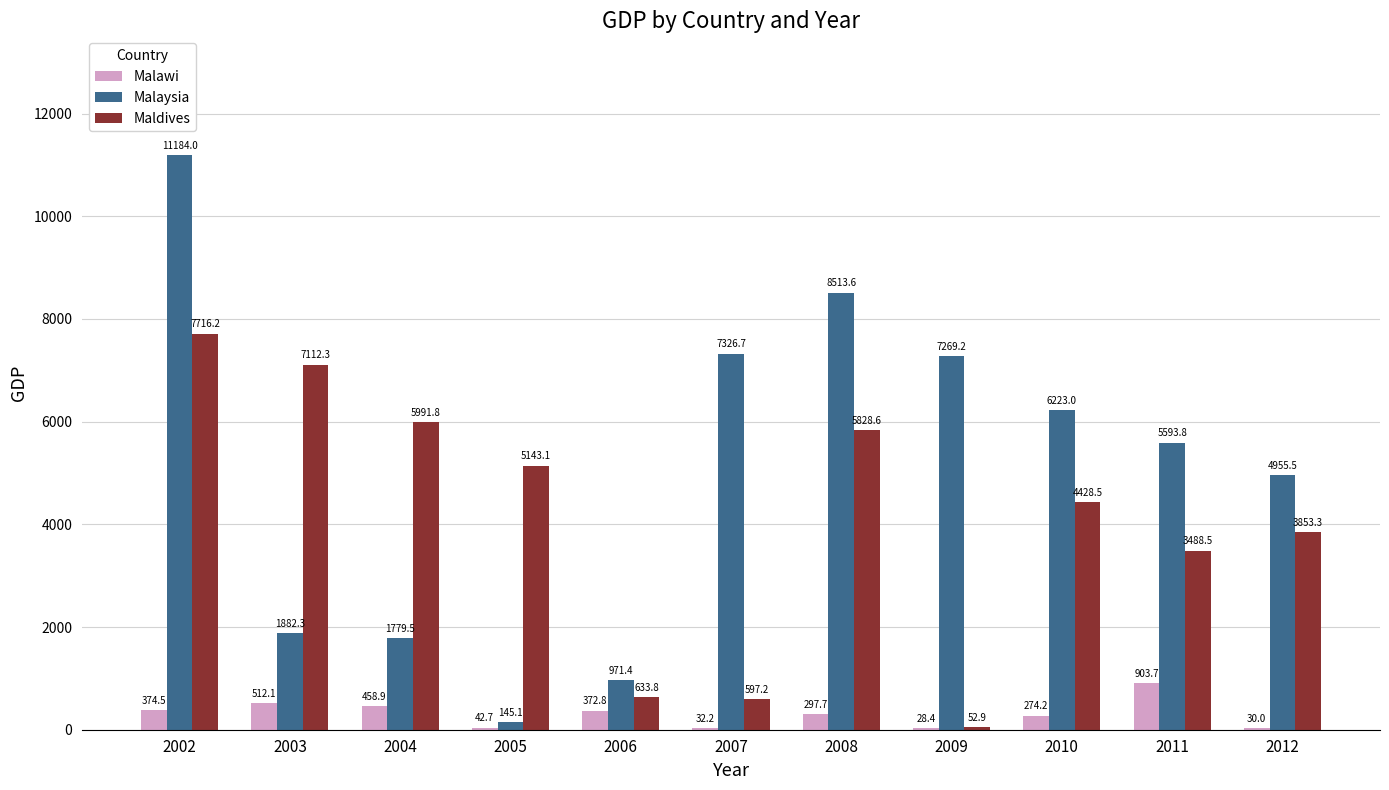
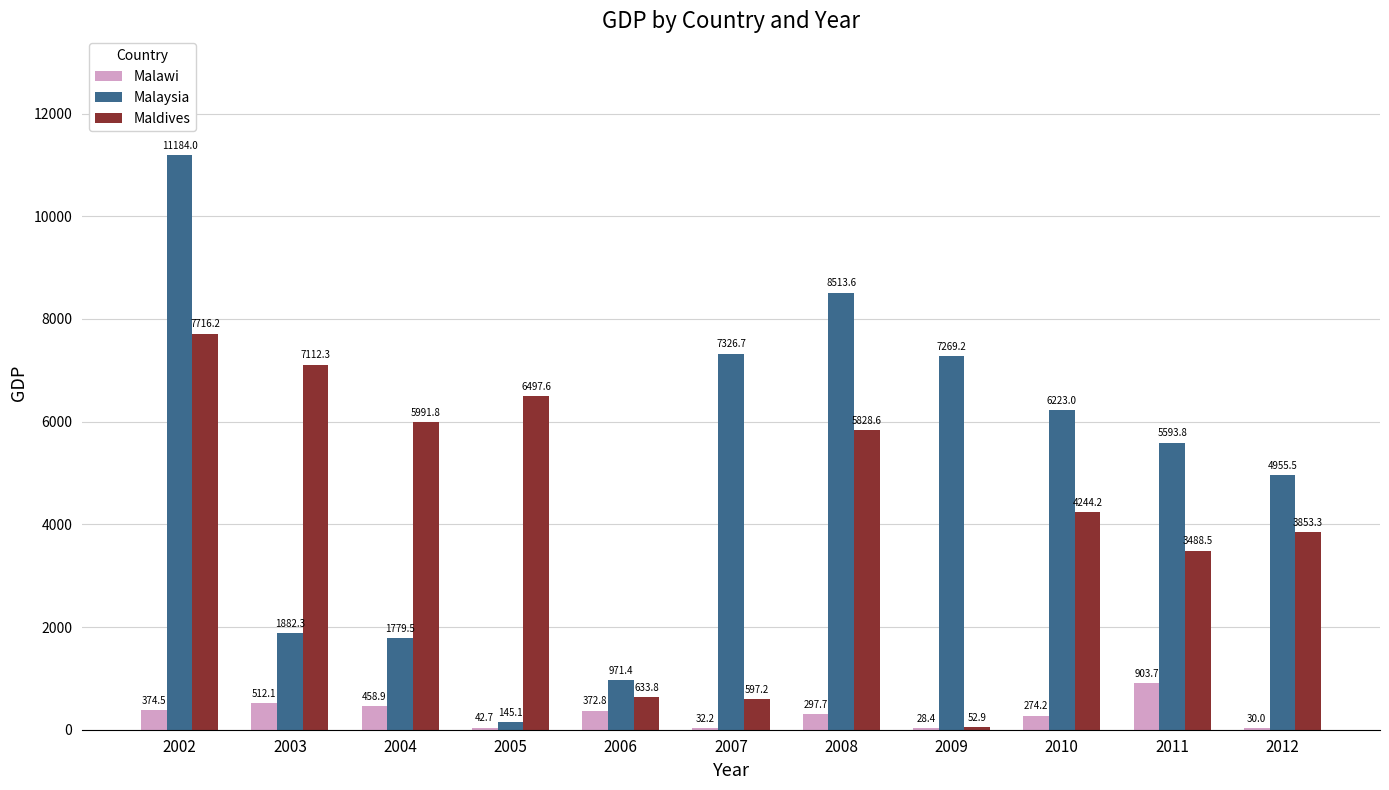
Maldives, 2005: 5143.1 -> 6497.6
Maldives, 2010: 4428.5 -> 4244.2
